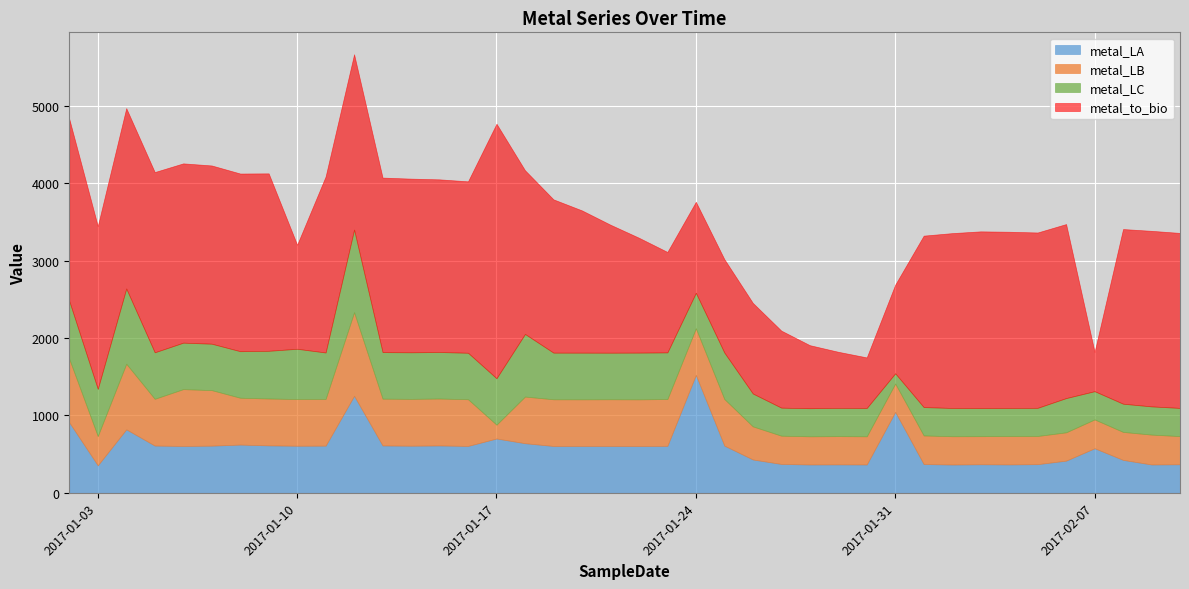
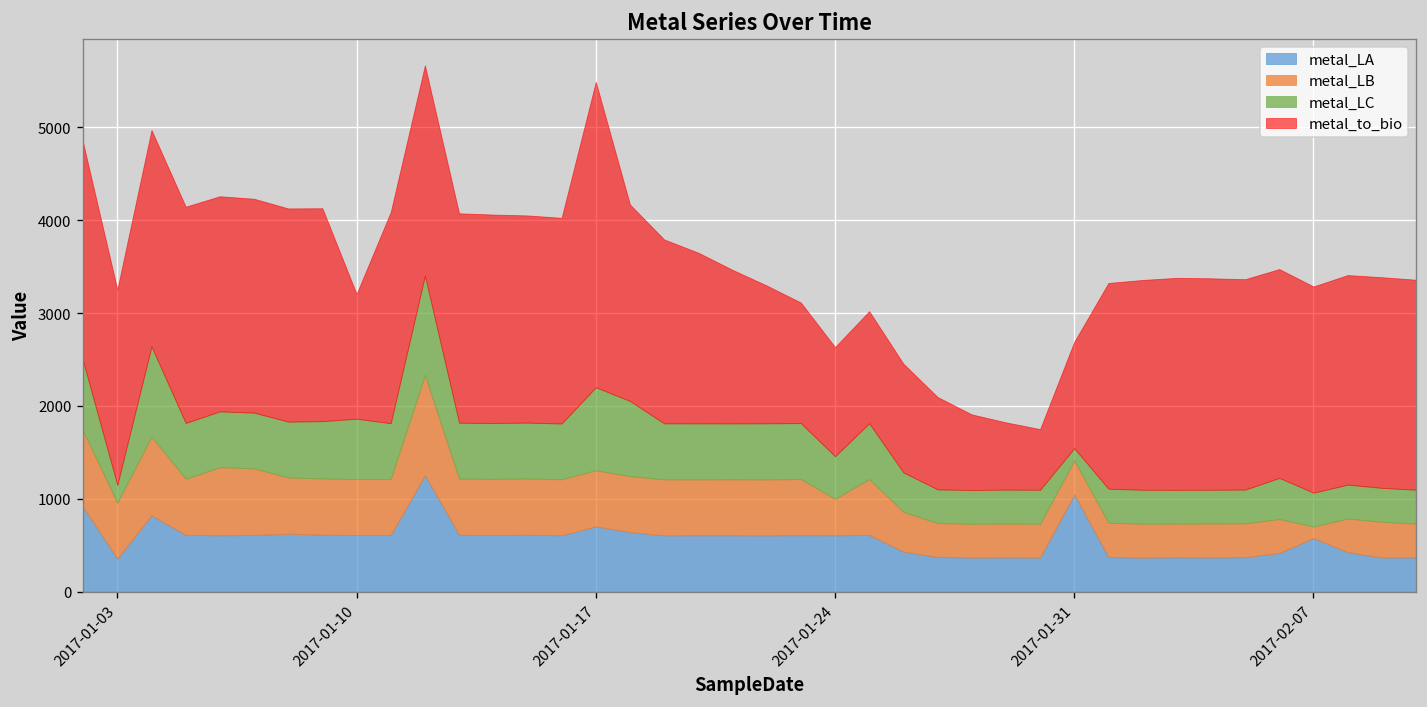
metal_LB, 2017-01-03: 400 -> 600
metal_LC, 2017-01-03: 600 -> 200
metal_LB, 2017-01-17: 200 -> 600
metal_LC, 2017-01-17: 600 -> 900
metal_LA, 2017-01-24: 1500 -> 600
metal_LB, 2017-01-24: 600 -> 400
metal_LB, 2017-02-07: 400 -> 100
metal_to_bio, 2017-02-07: 500 -> 2200
